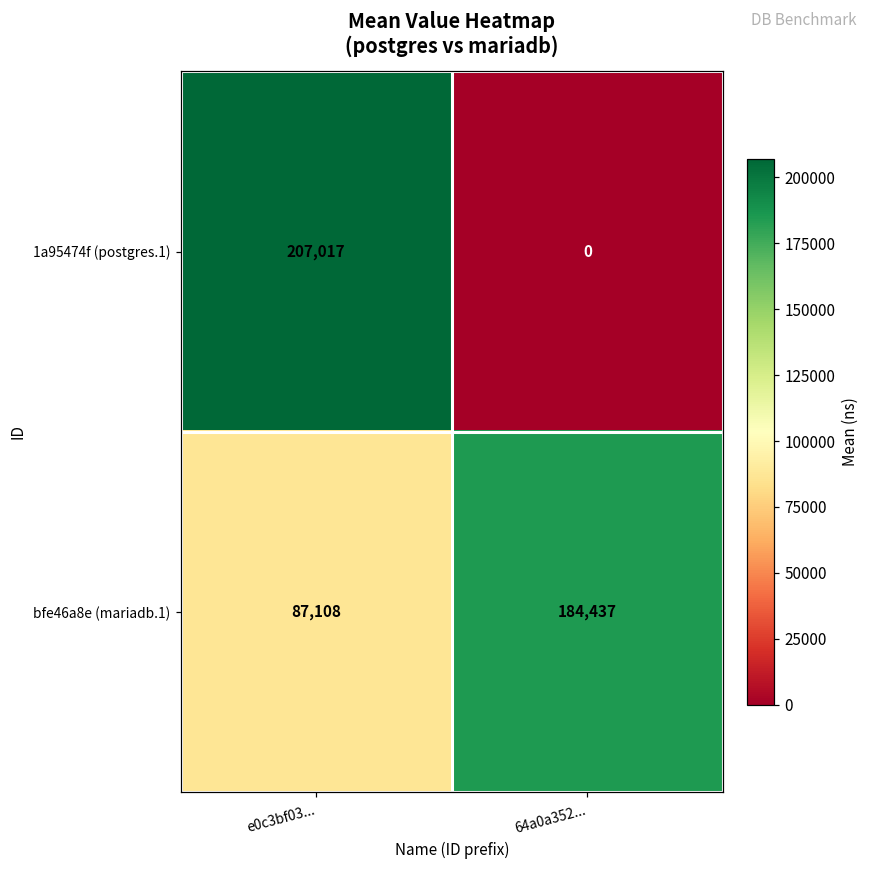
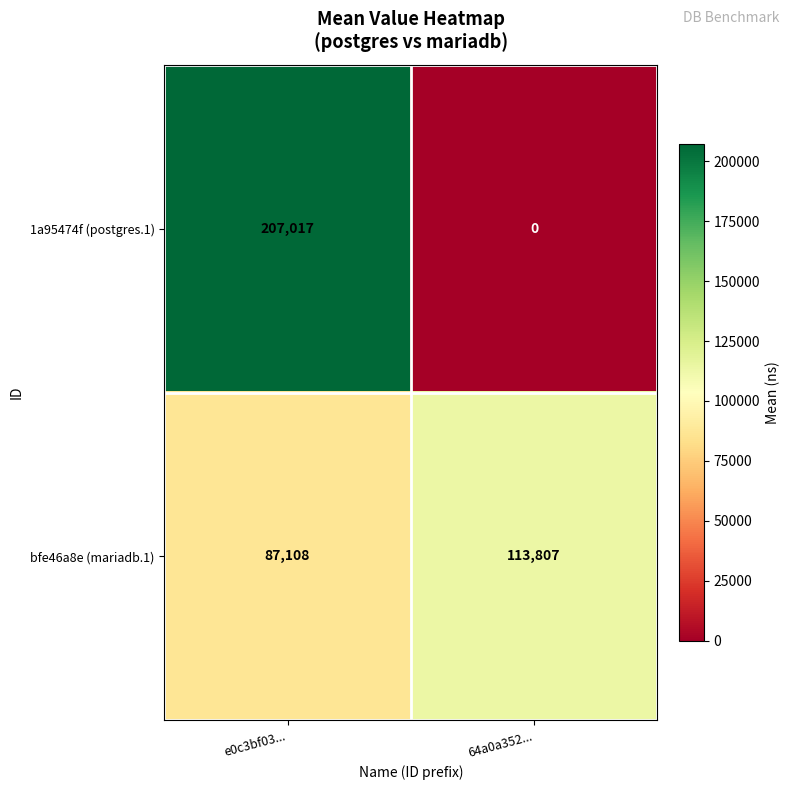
bfe46a8e (mariadb.1), 64a0a352...: 184,437 -> 113,807
